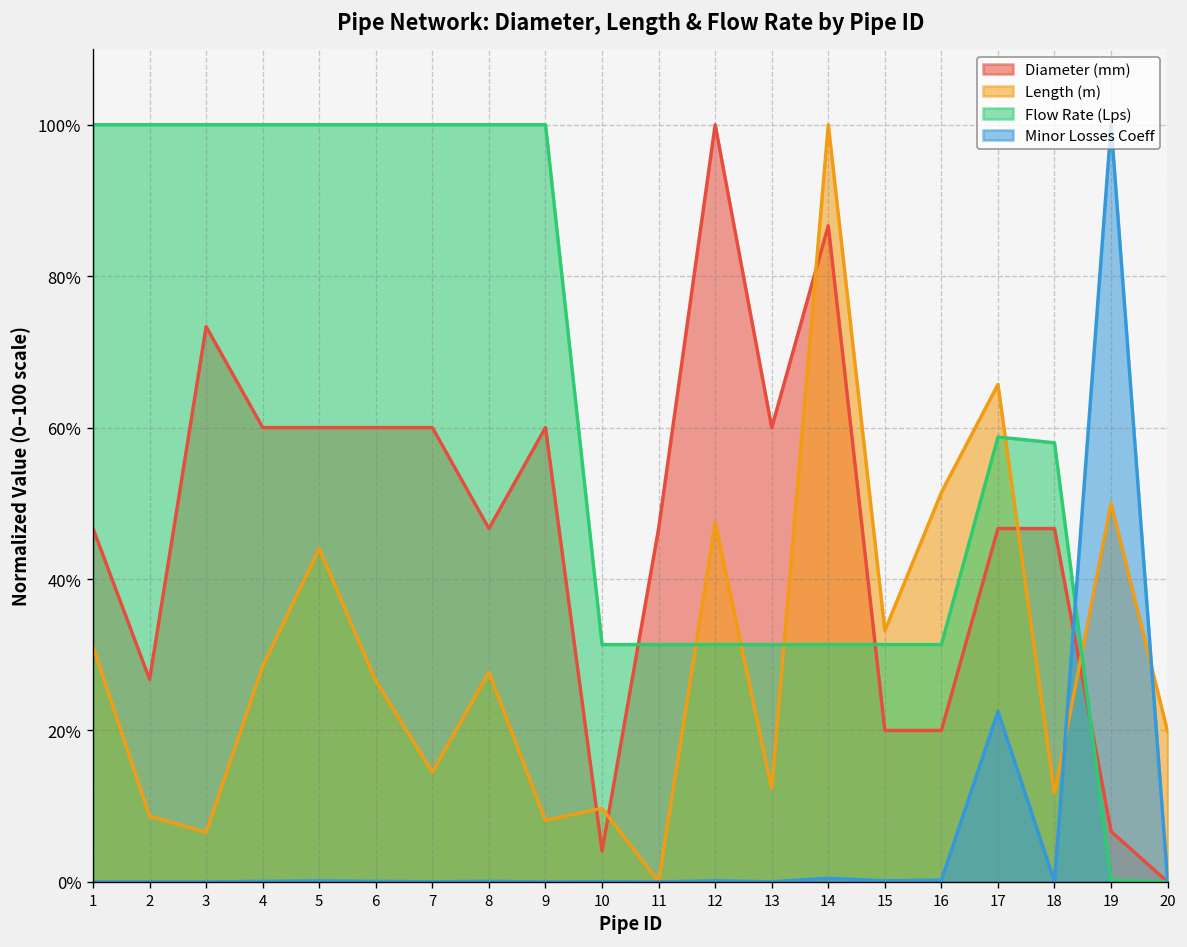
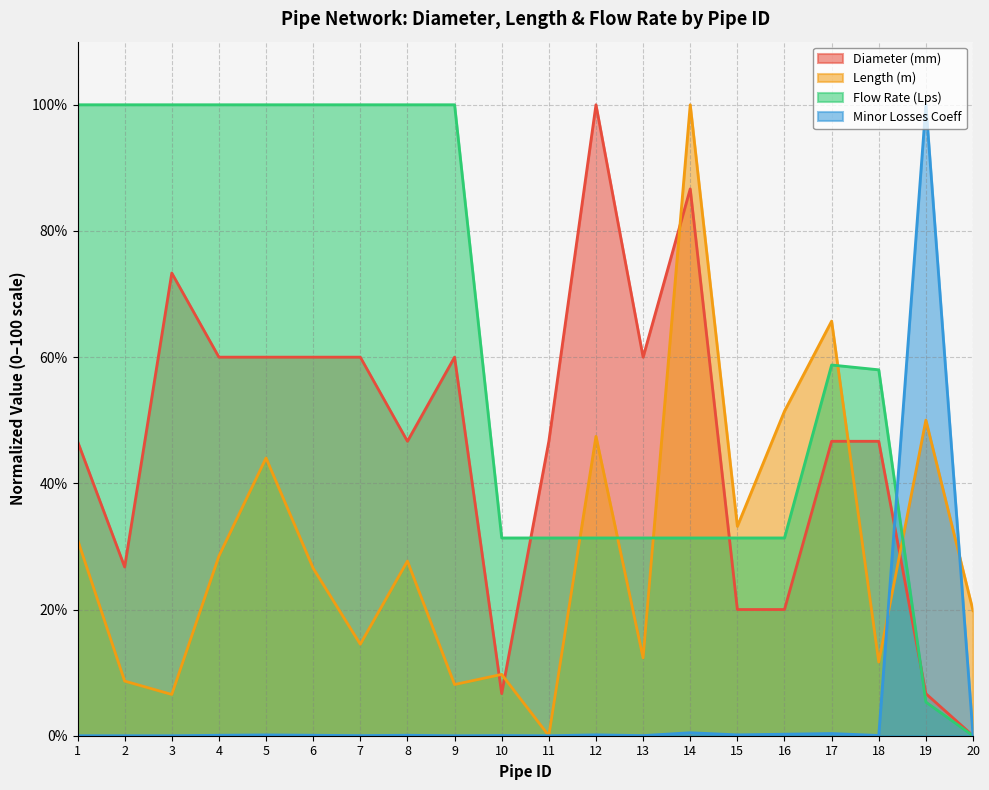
Diameter (mm), 10: 4% -> 7%
Minor Losses Coeff, 17: 23% -> 0%
Flow Rate (Lps), 19: 0% -> 5%
